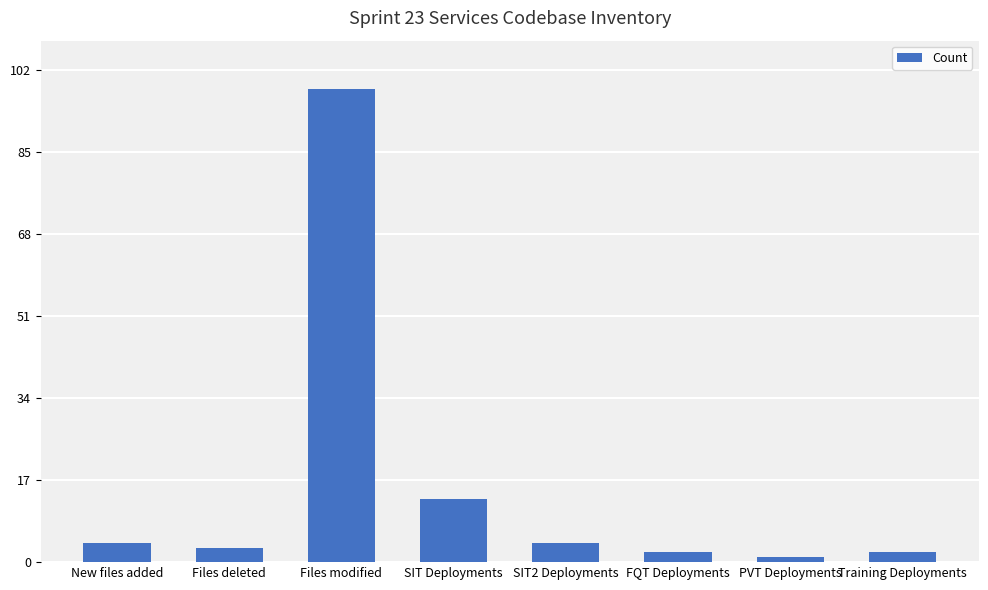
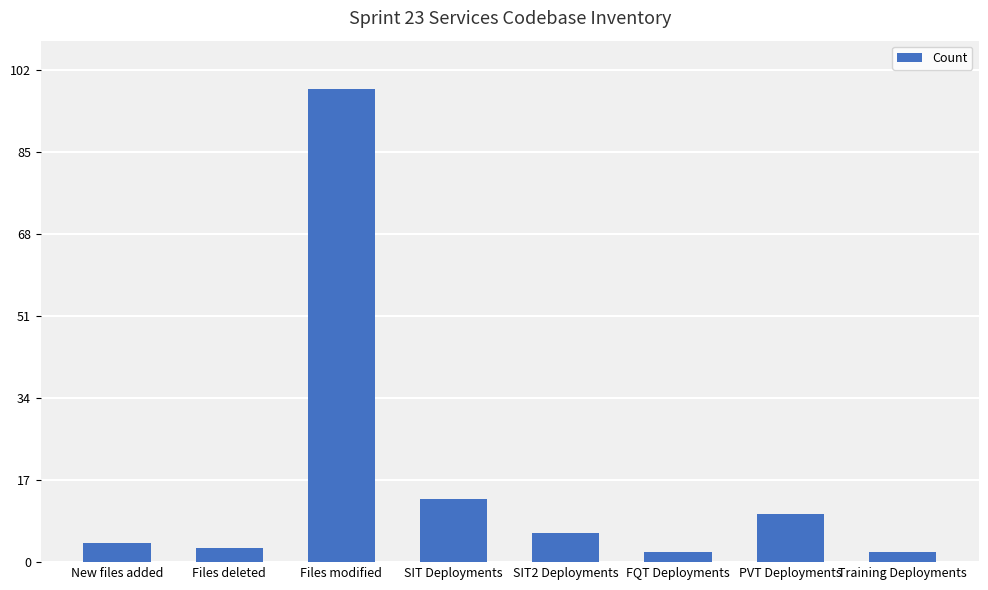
SIT2 Deployments: 4 -> 6
PVT Deployments: 1 -> 10
